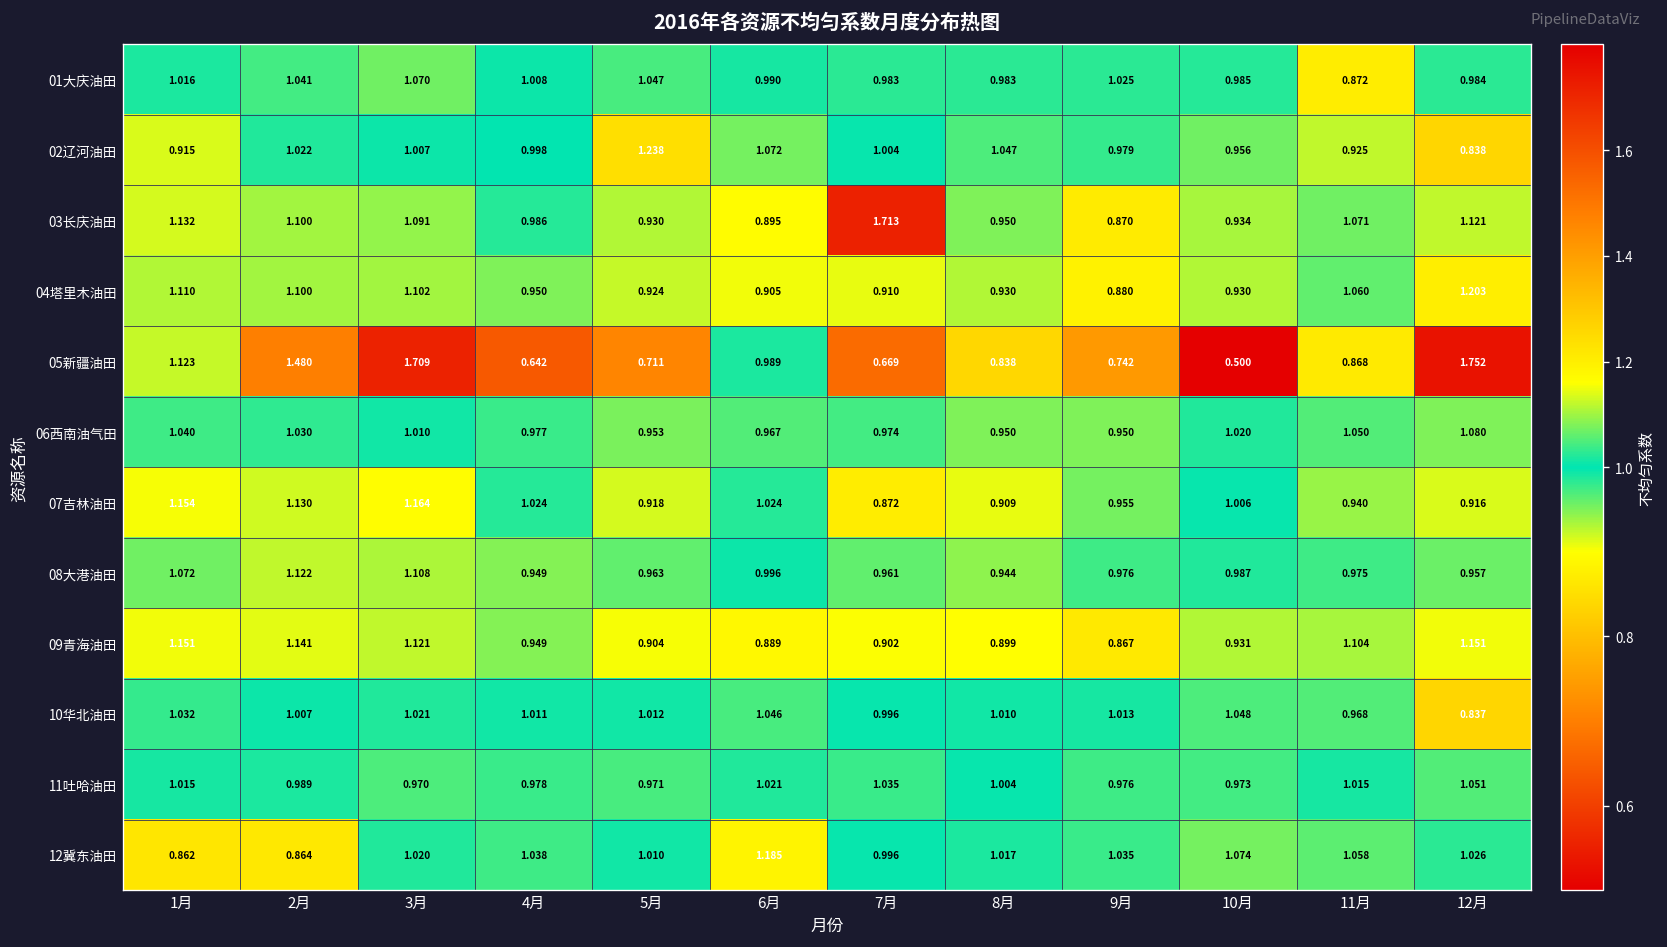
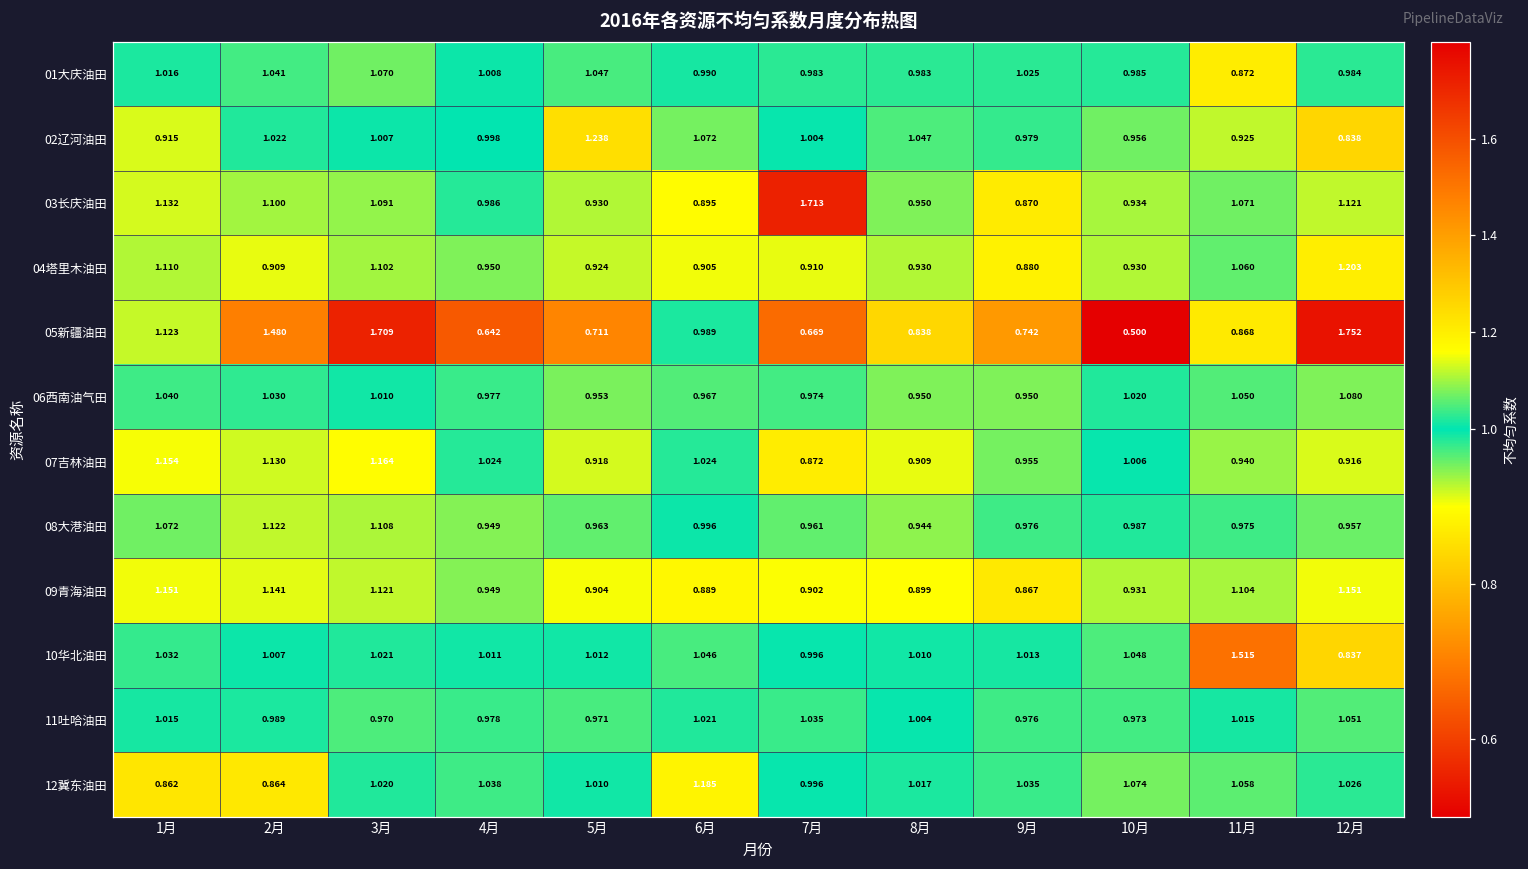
04塔里木油田, 2月: 1.100 -> 0.909
10华北油田, 11月: 0.968 -> 1.515
